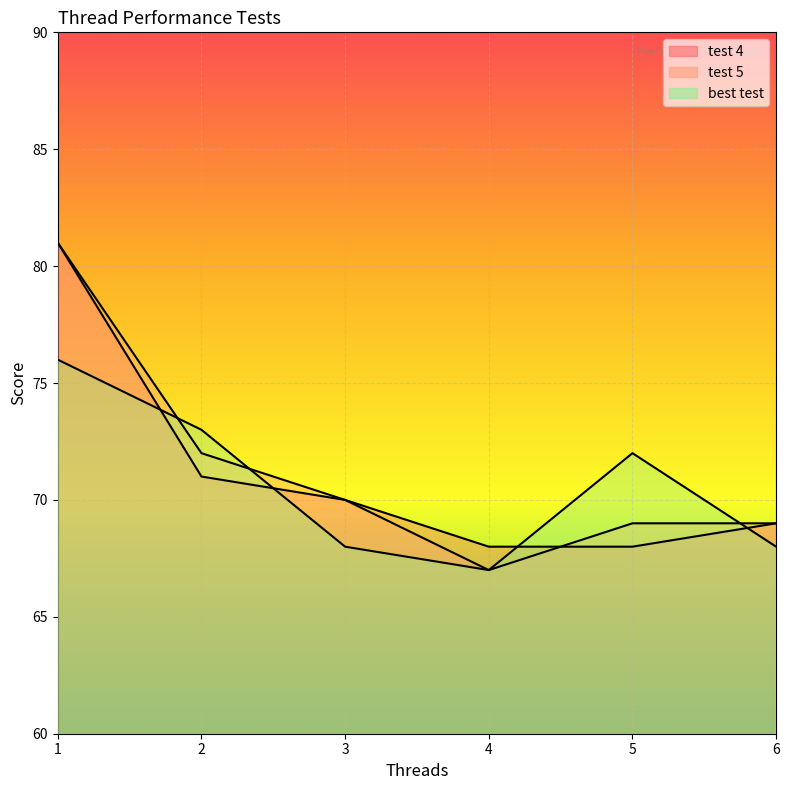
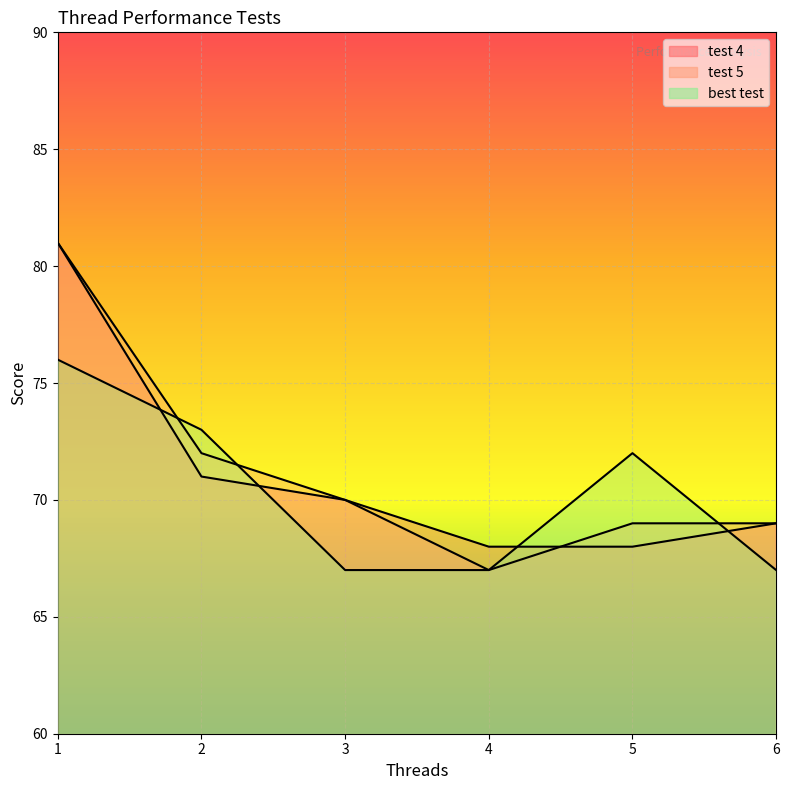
best test, 3: 68 -> 67
best test, 6: 68 -> 67
